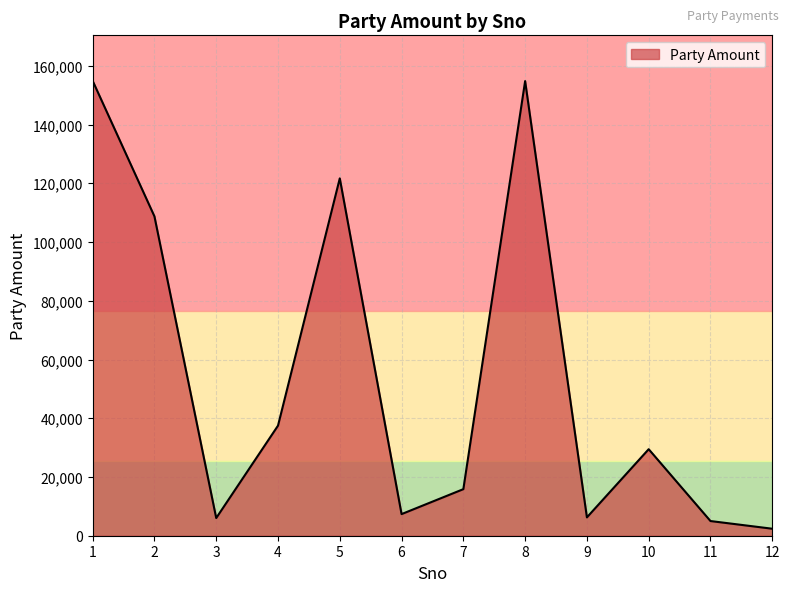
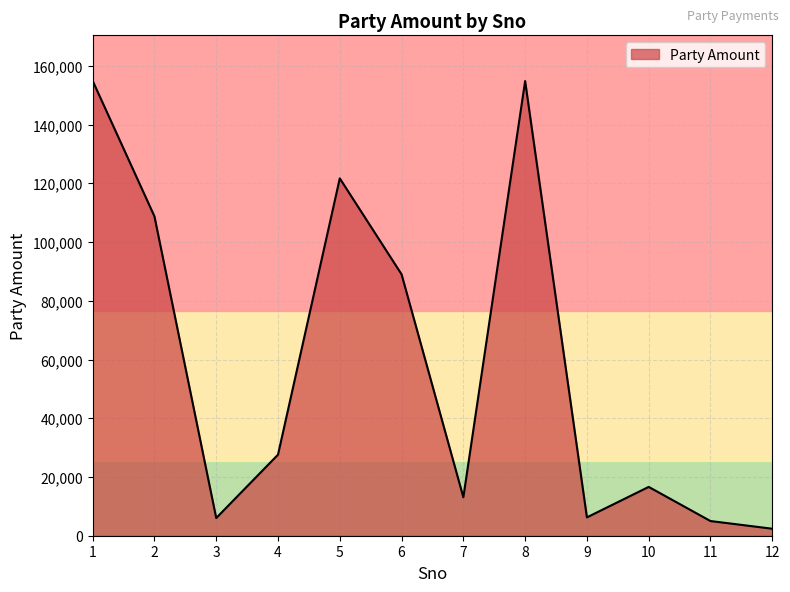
4: 37,000 -> 28,000
6: 7,000 -> 89,000
7: 16,000 -> 13,000
10: 29,000 -> 17,000
